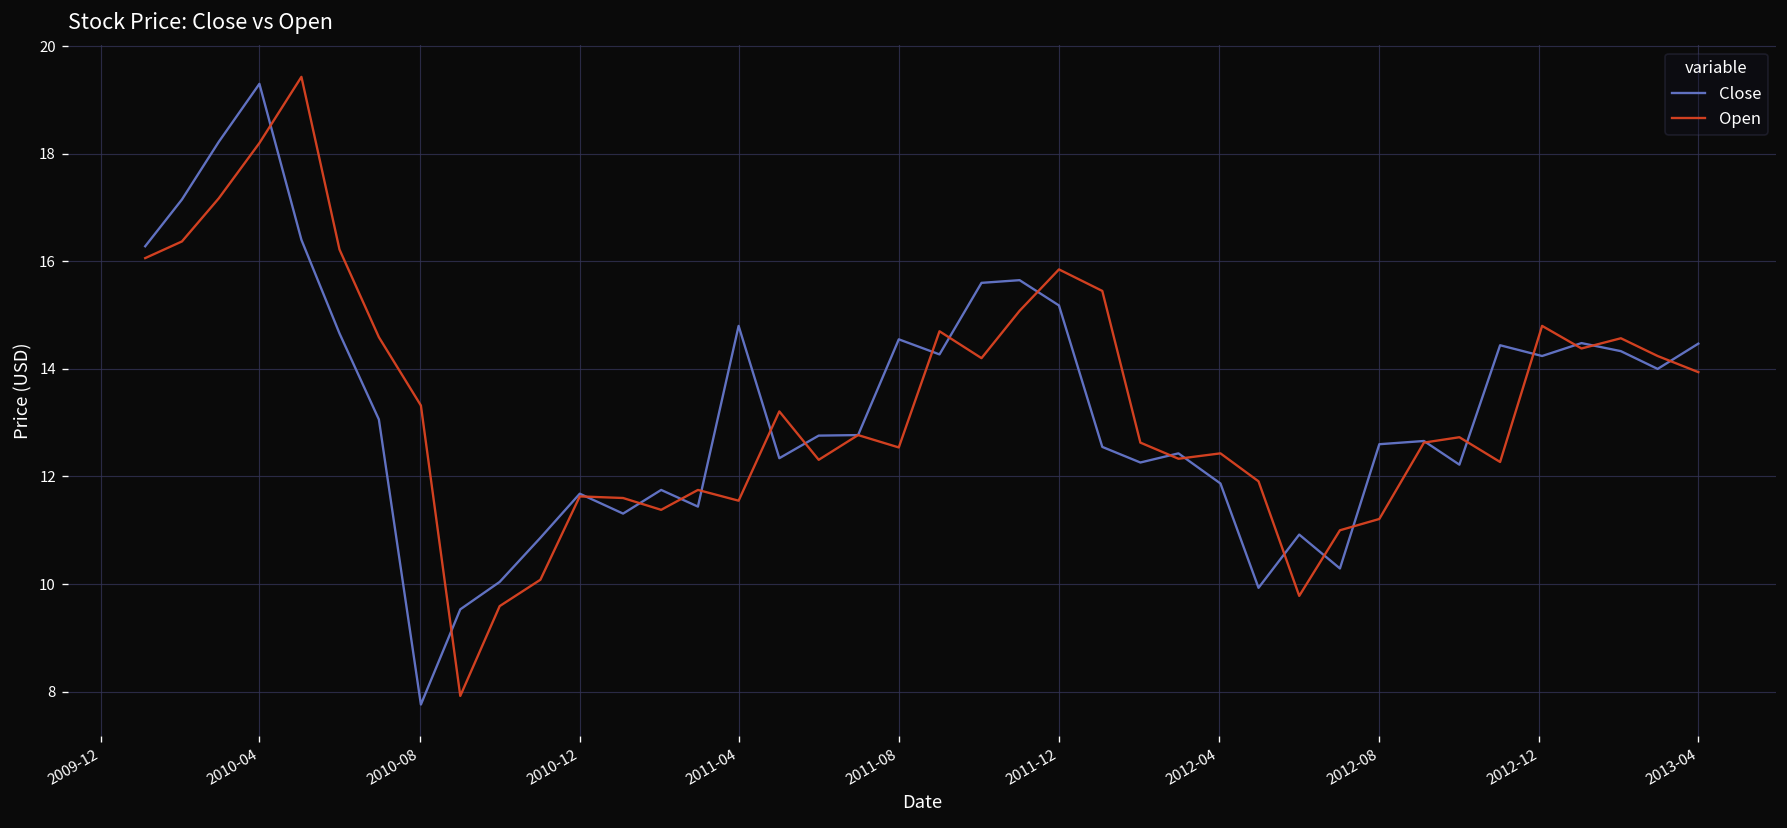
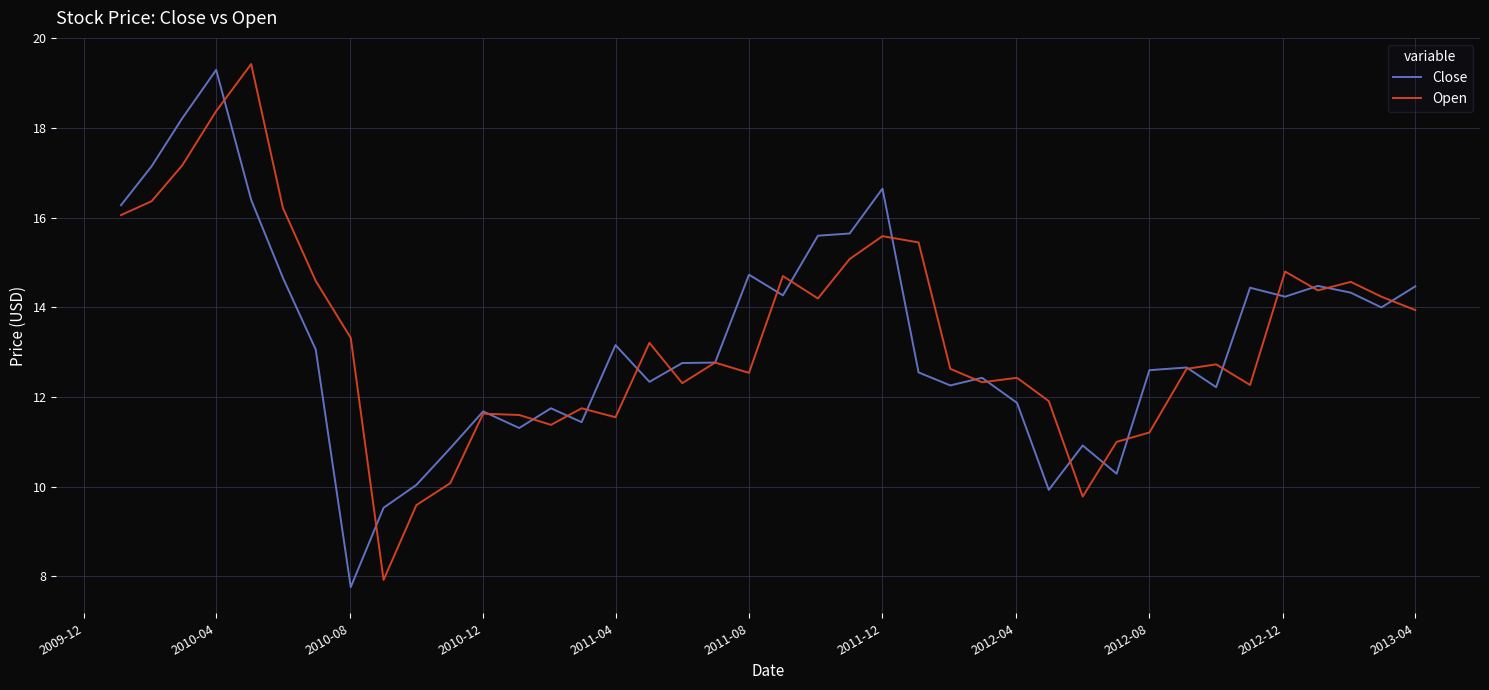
Open, 2010-04: 18.2 -> 18.4
Close, 2011-04: 14.8 -> 13.2
Close, 2011-08: 14.6 -> 14.7
Close, 2011-12: 15.2 -> 16.7
Open, 2011-12: 15.9 -> 15.6
